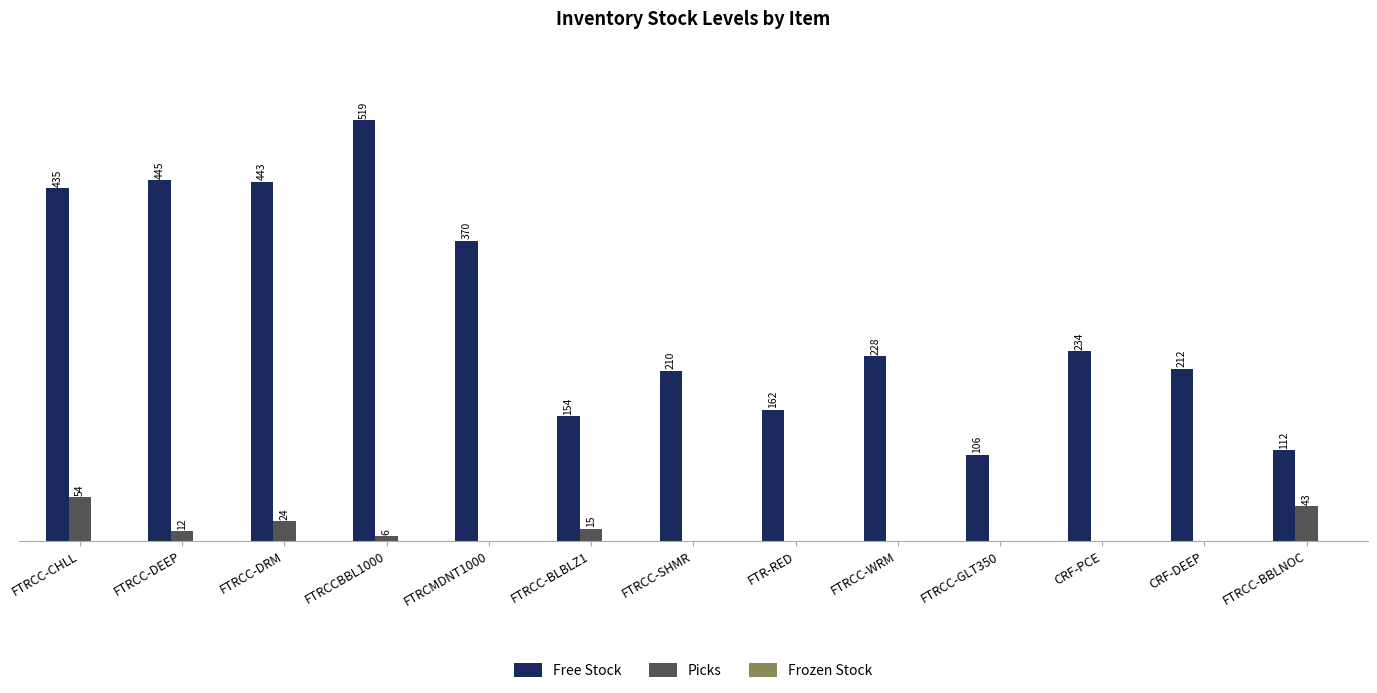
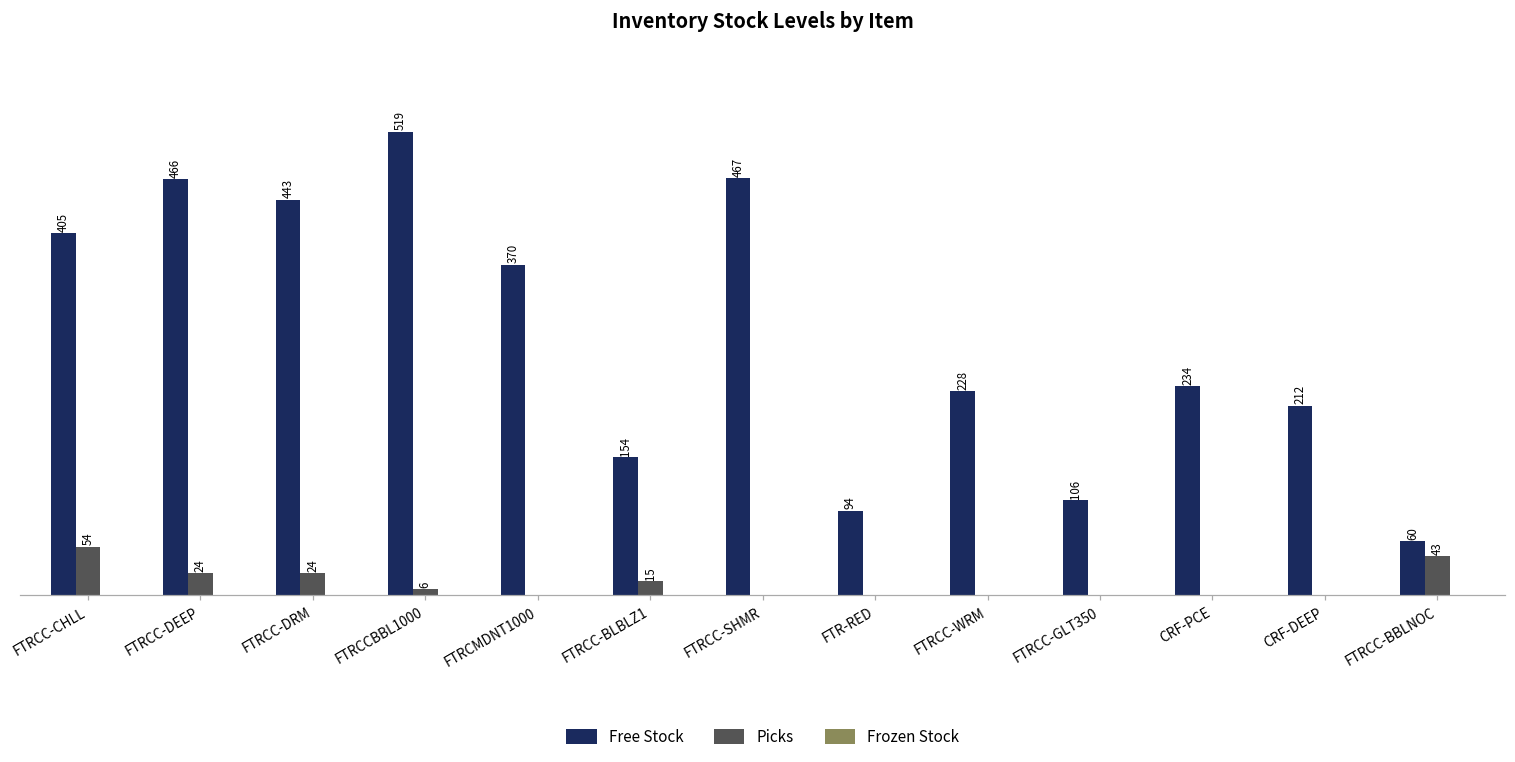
Free Stock, FTRCC-CHLL: 435 -> 405
Free Stock, FTRCC-DEEP: 445 -> 466
Picks, FTRCC-DEEP: 12 -> 24
Free Stock, FTRCC-SHMR: 210 -> 467
Free Stock, FTR-RED: 162 -> 94
Free Stock, FTRCC-BBLNOC: 112 -> 60
